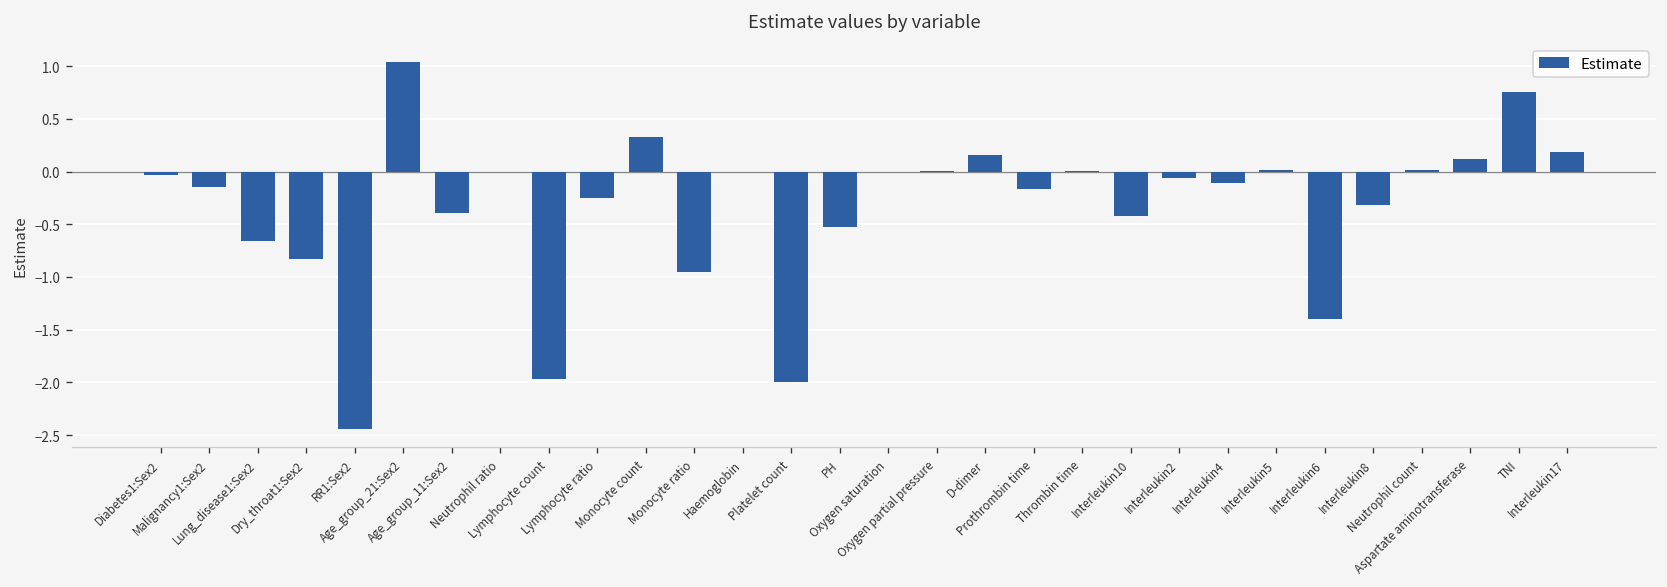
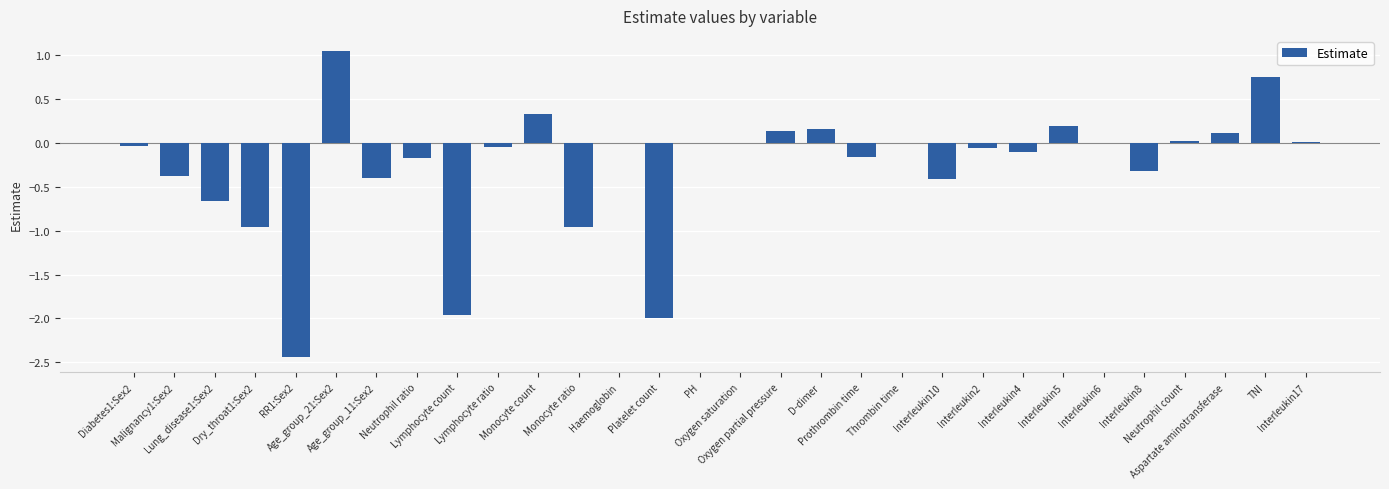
Malignancy1:Sex2: -0.1 -> -0.4
Dry_throat1:Sex2: -0.8 -> -1.0
Neutrophil ratio: 0.0 -> -0.2
Lymphocyte ratio: -0.3 -> -0.1
PH: -0.5 -> 0.0
Oxygen partial pressure: 0.0 -> 0.1
Interleukin5: 0.0 -> 0.2
Interleukin6: -1.4 -> 0.0
Interleukin17: 0.2 -> 0.0
